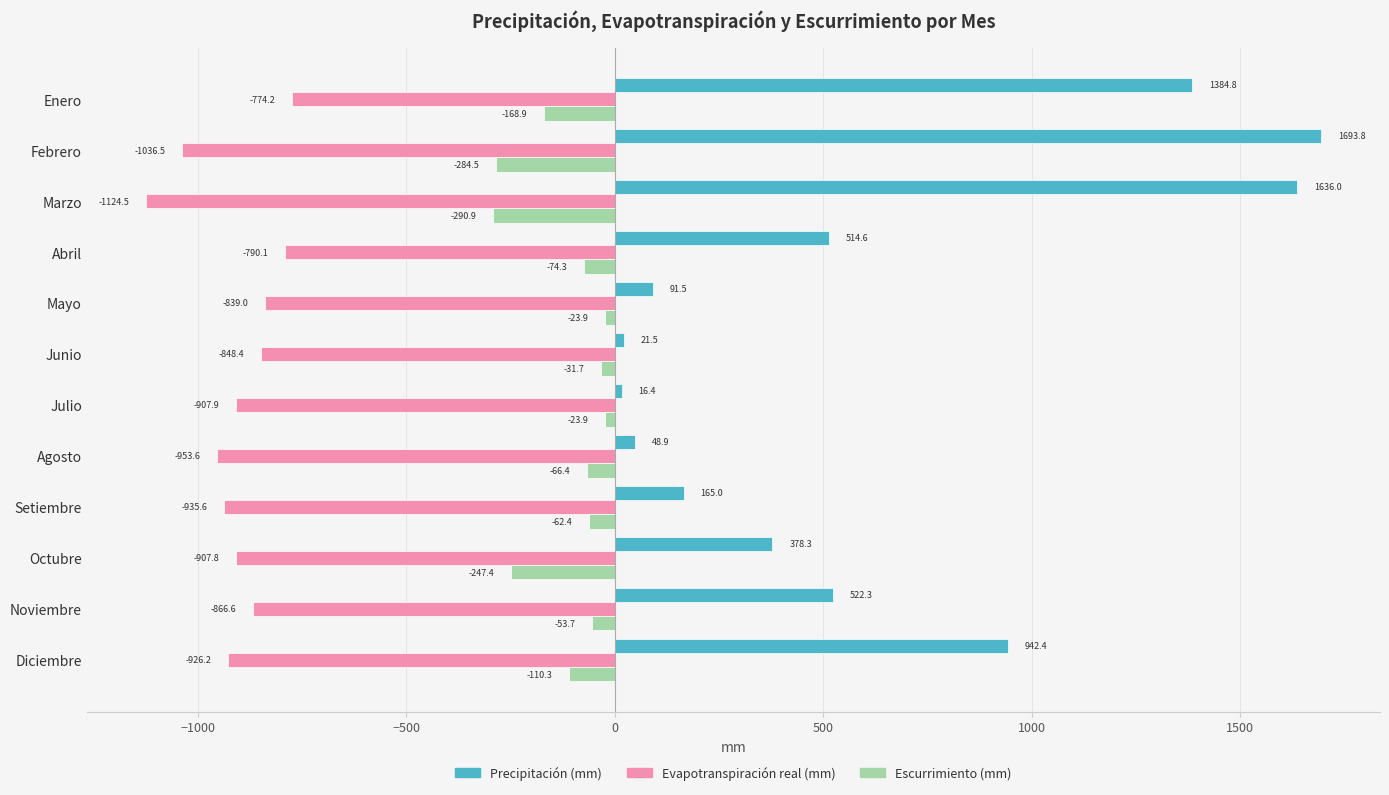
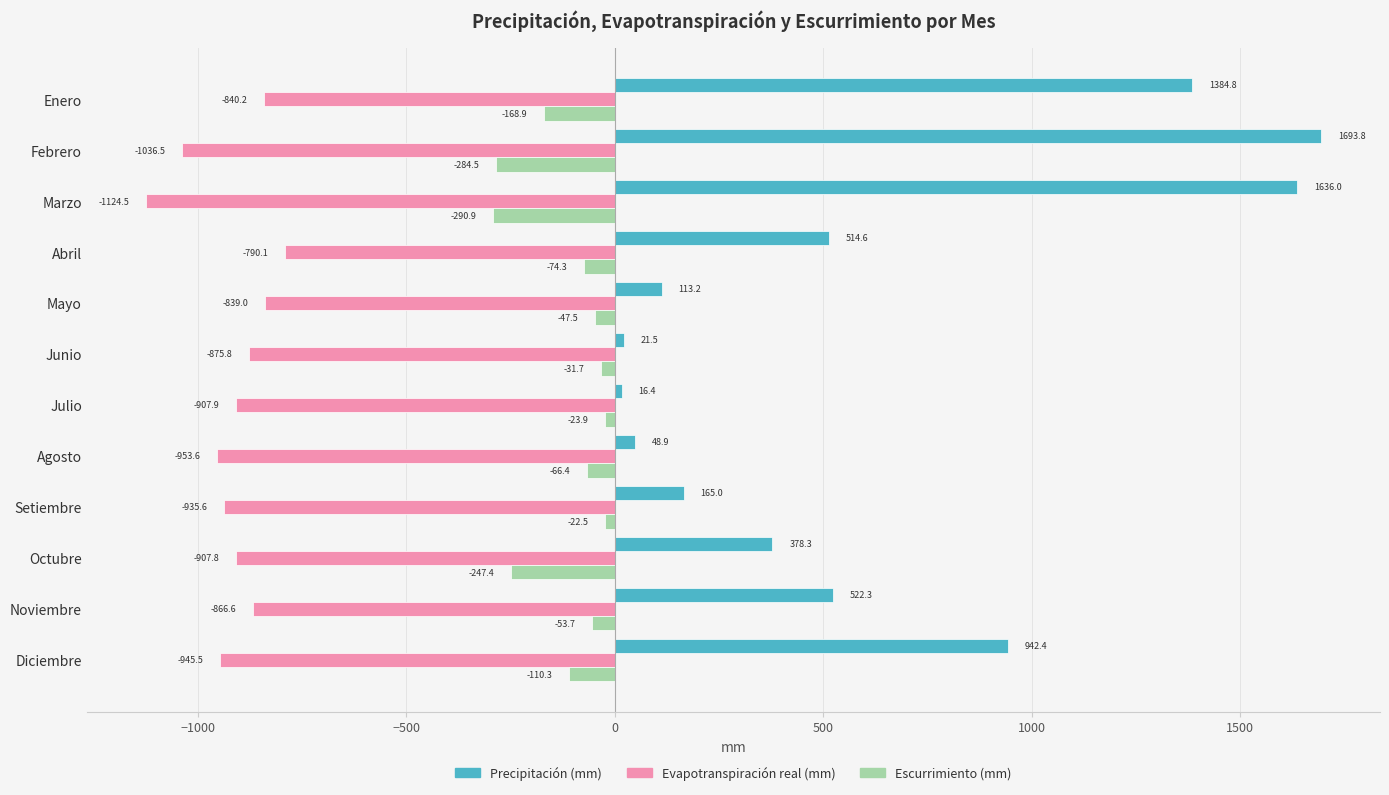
Evapotranspiración real (mm), Enero: -774.2 -> -840.2
Precipitación (mm), Mayo: 91.5 -> 113.2
Escurrimiento (mm), Mayo: -23.9 -> -47.5
Evapotranspiración real (mm), Junio: -848.4 -> -875.8
Escurrimiento (mm), Setiembre: -62.4 -> -22.5
Evapotranspiración real (mm), Diciembre: -926.2 -> -945.5
